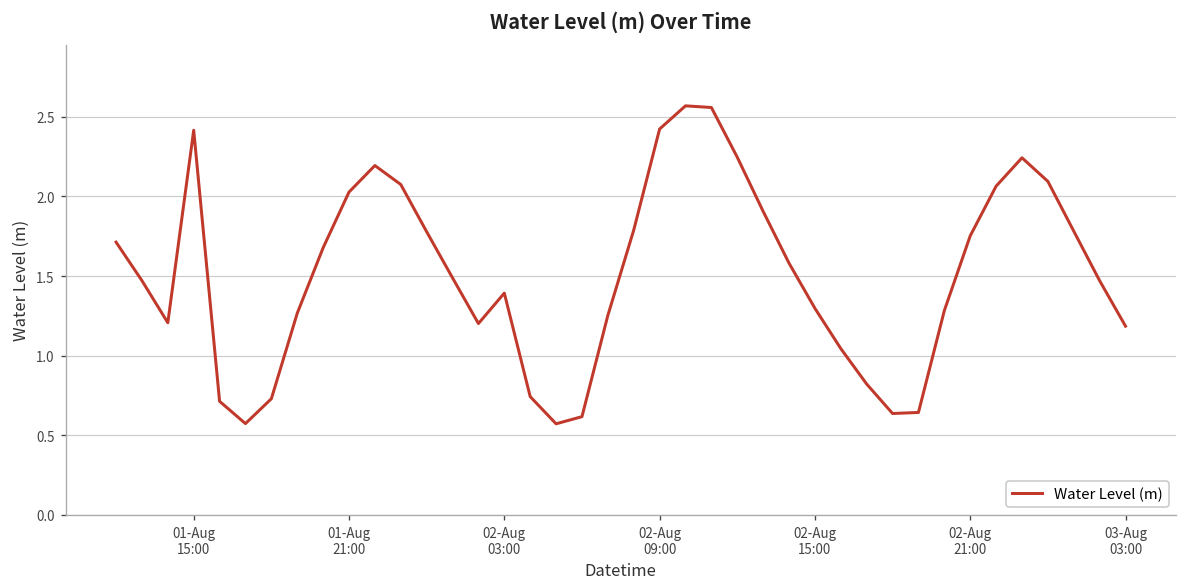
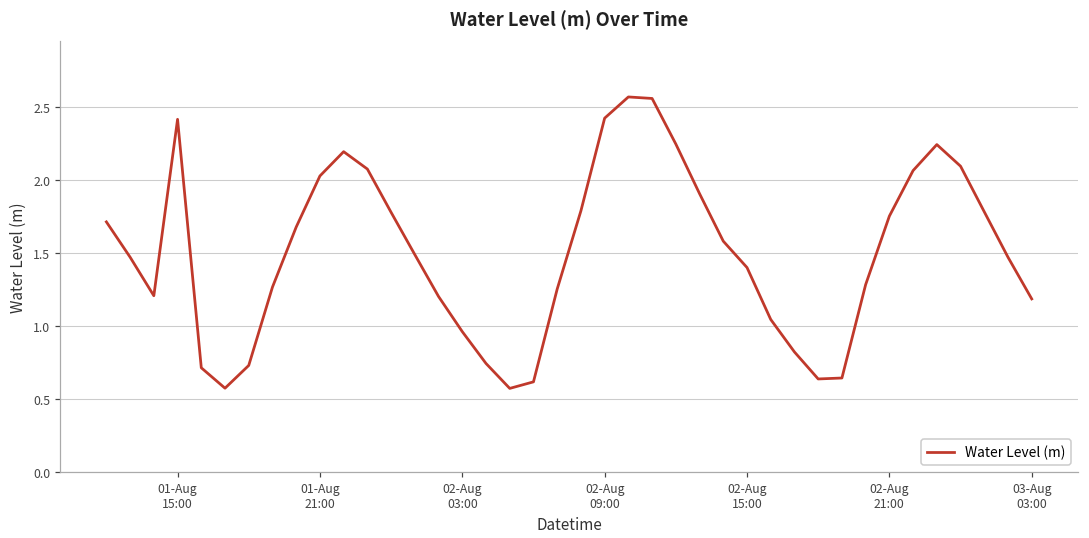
02-Aug 03:00: 1.39 -> 0.96
02-Aug 15:00: 1.30 -> 1.40
